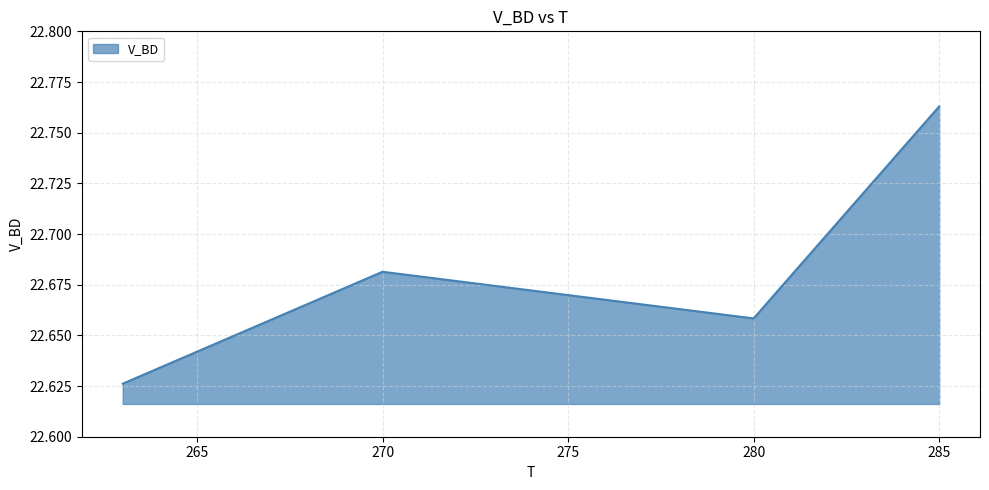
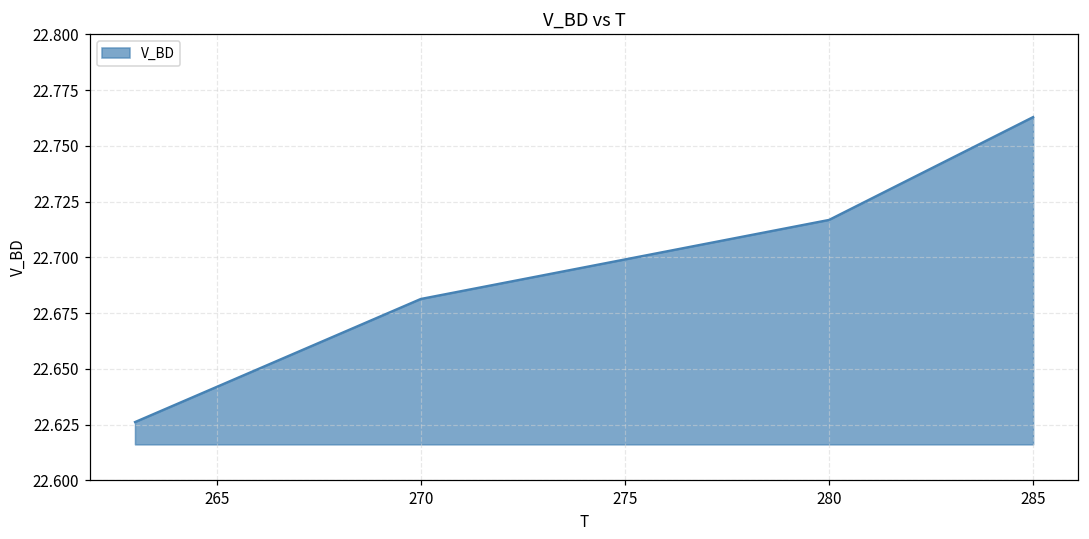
280: 22.658 -> 22.717
